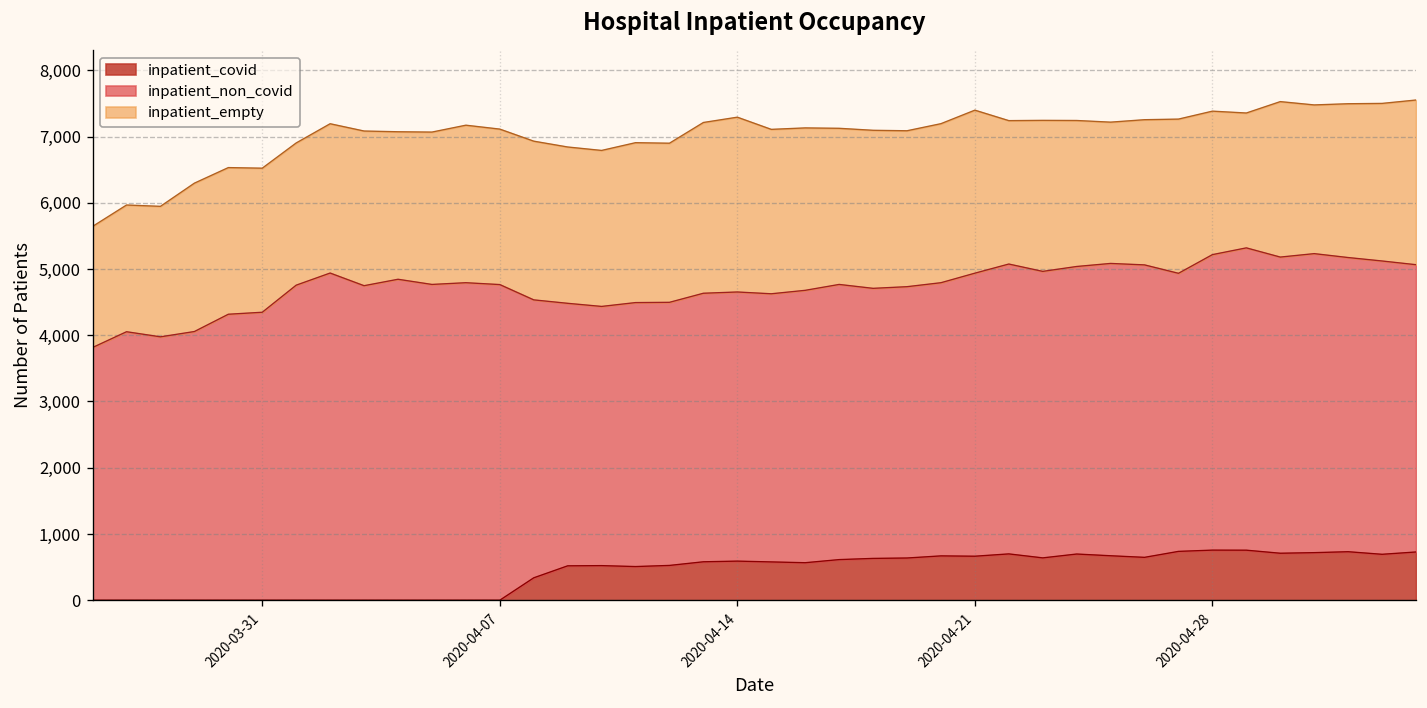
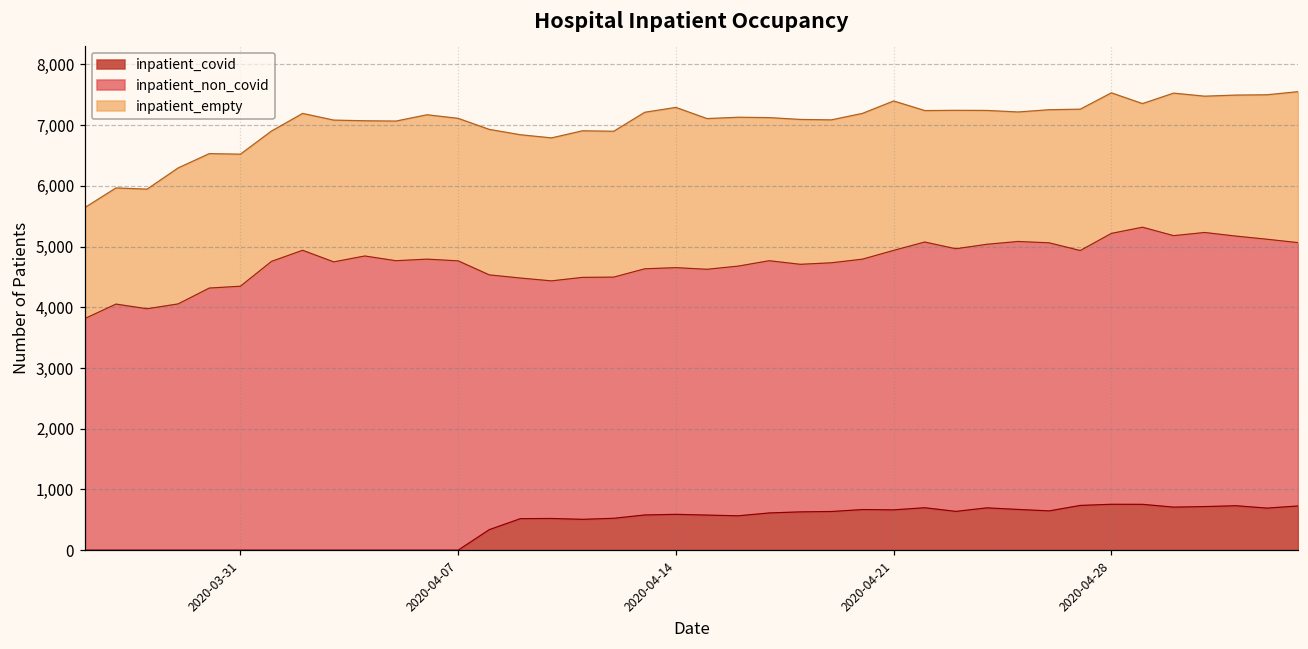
inpatient_empty, 2020-04-28: 2,200 -> 2,300
